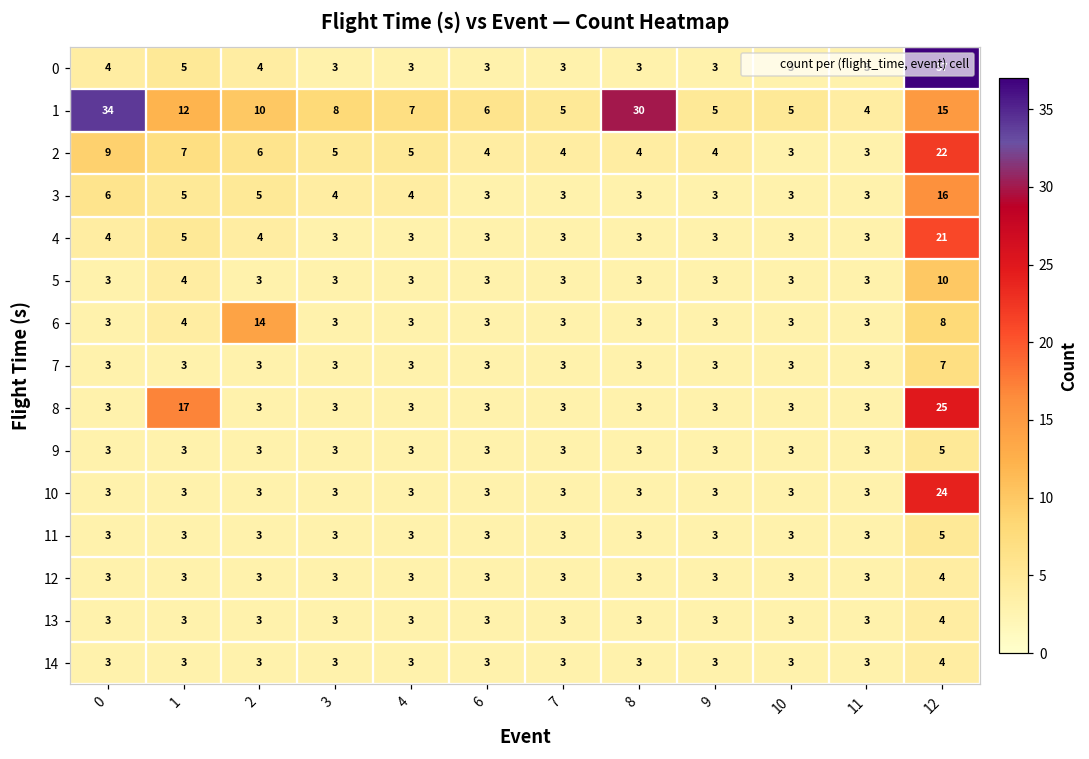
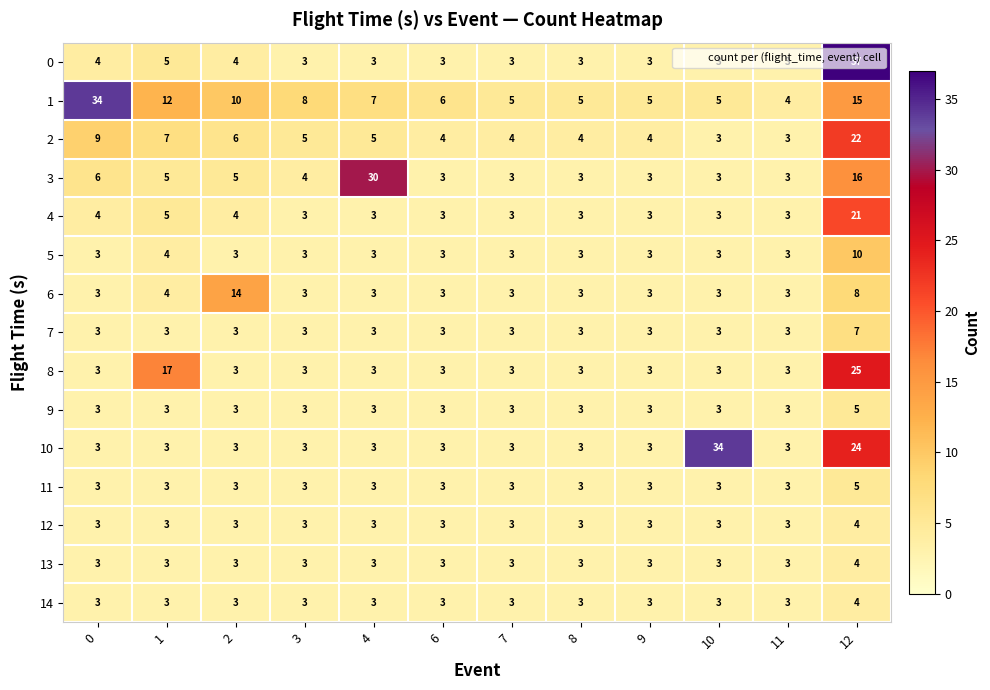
1, 8: 30 -> 5
3, 4: 4 -> 30
10, 10: 3 -> 34
